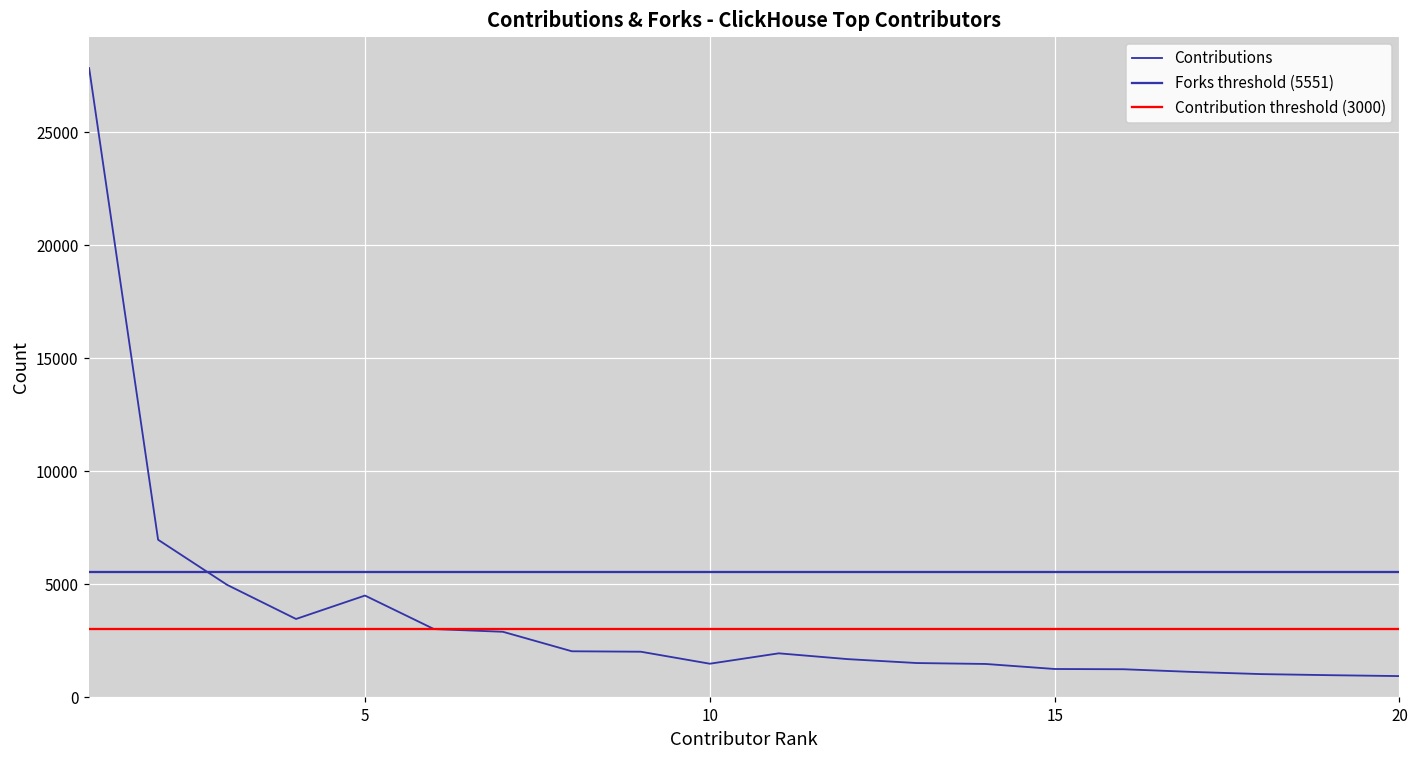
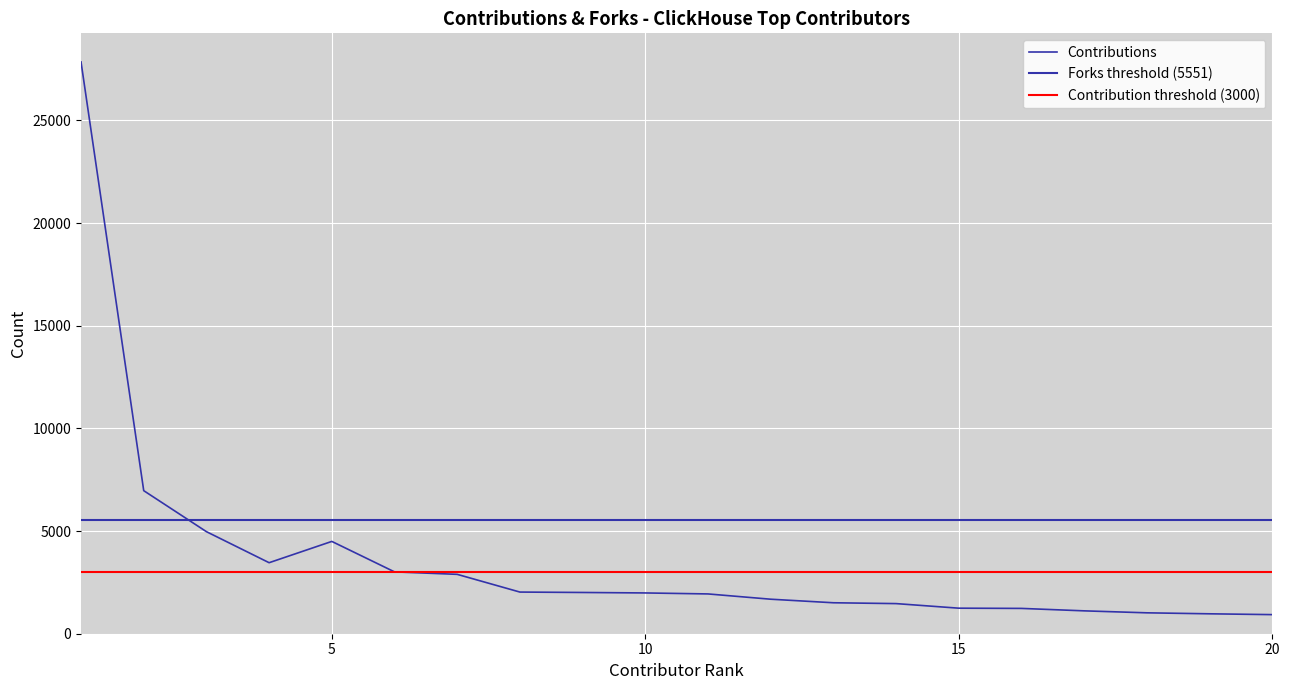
10: 1500 -> 2000
